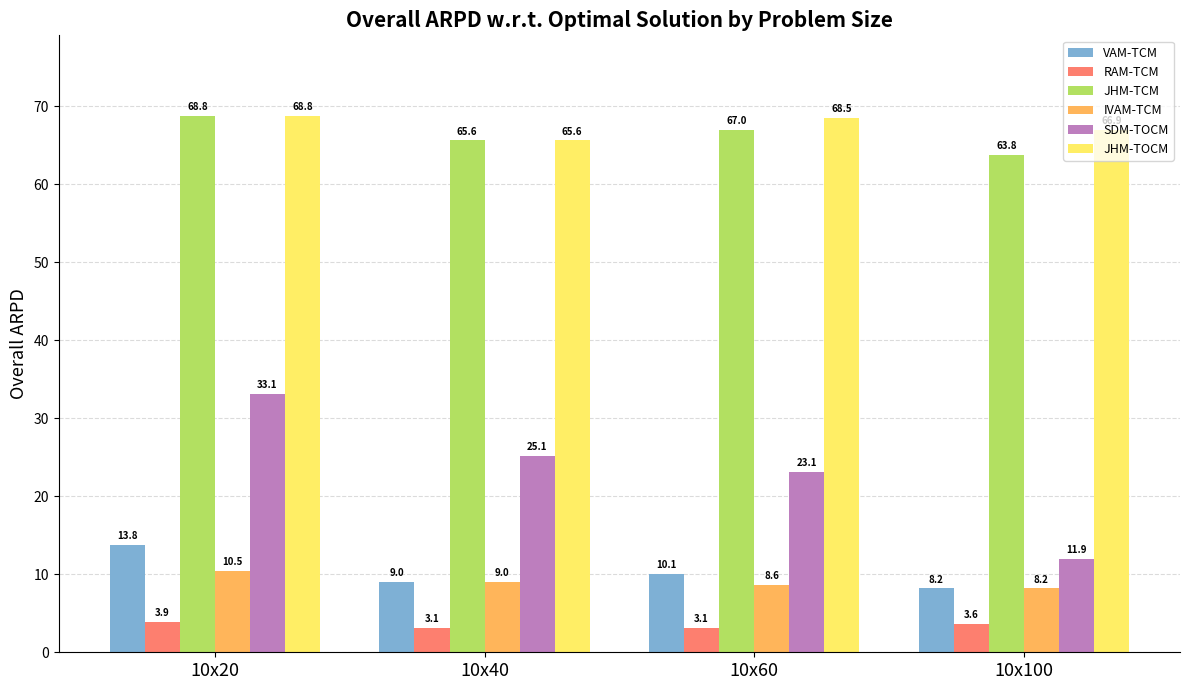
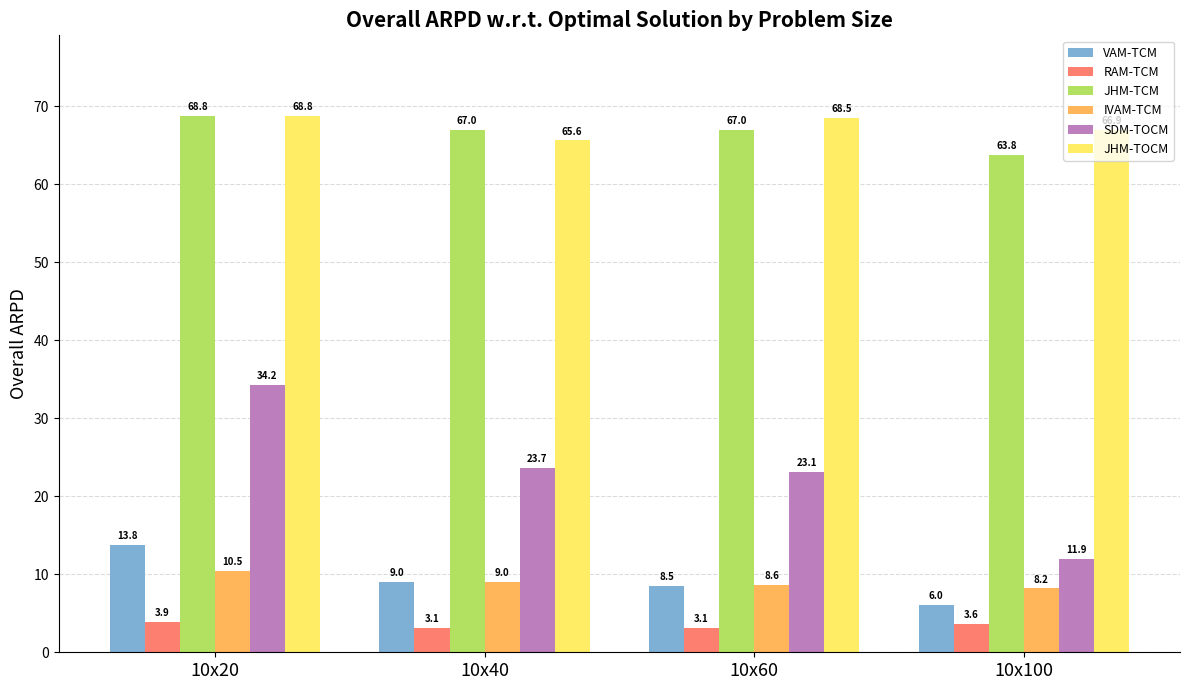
SDM-TOCM, 10x20: 33.1 -> 34.2
JHM-TCM, 10x40: 65.6 -> 67.0
SDM-TOCM, 10x40: 25.1 -> 23.7
VAM-TCM, 10x60: 10.1 -> 8.5
VAM-TCM, 10x100: 8.2 -> 6.0
